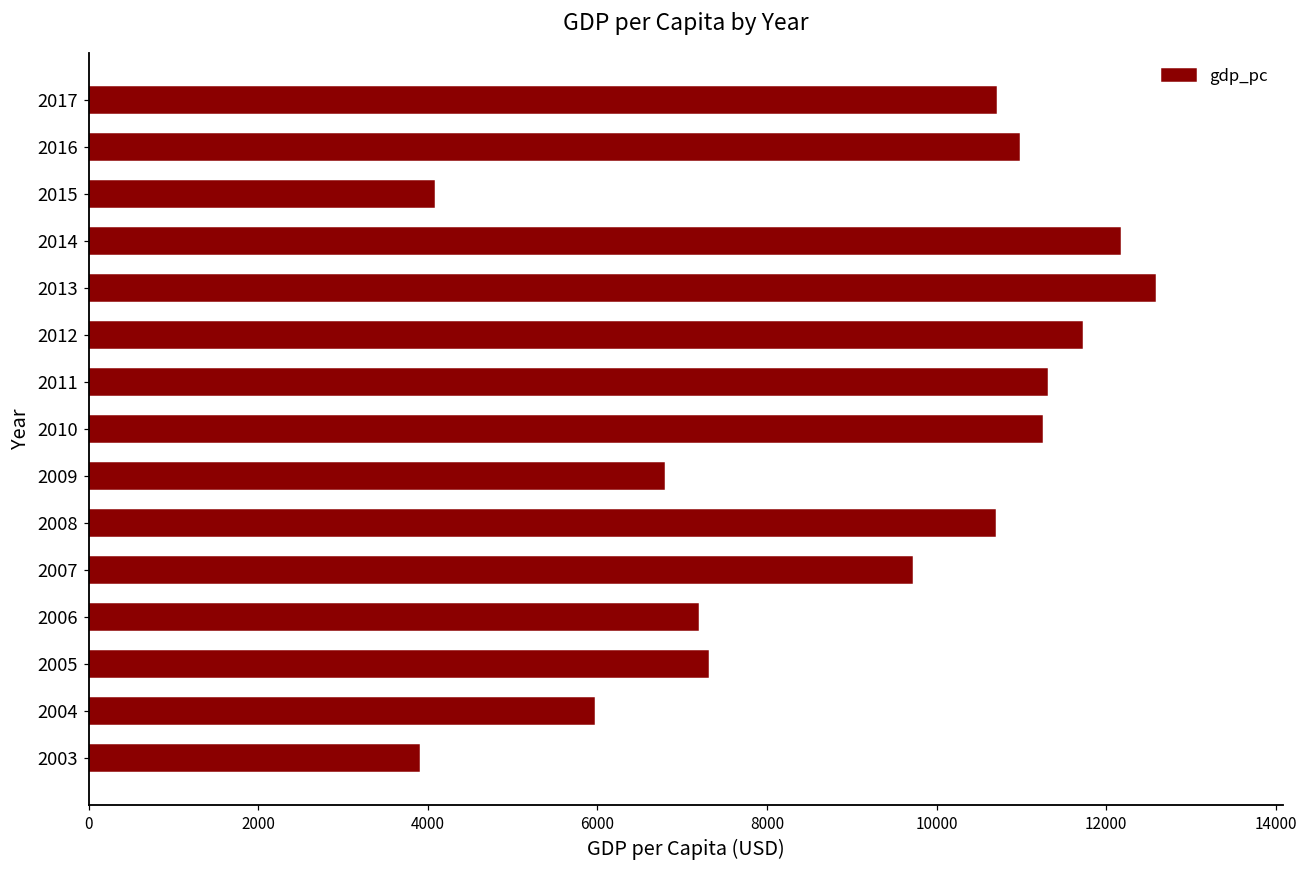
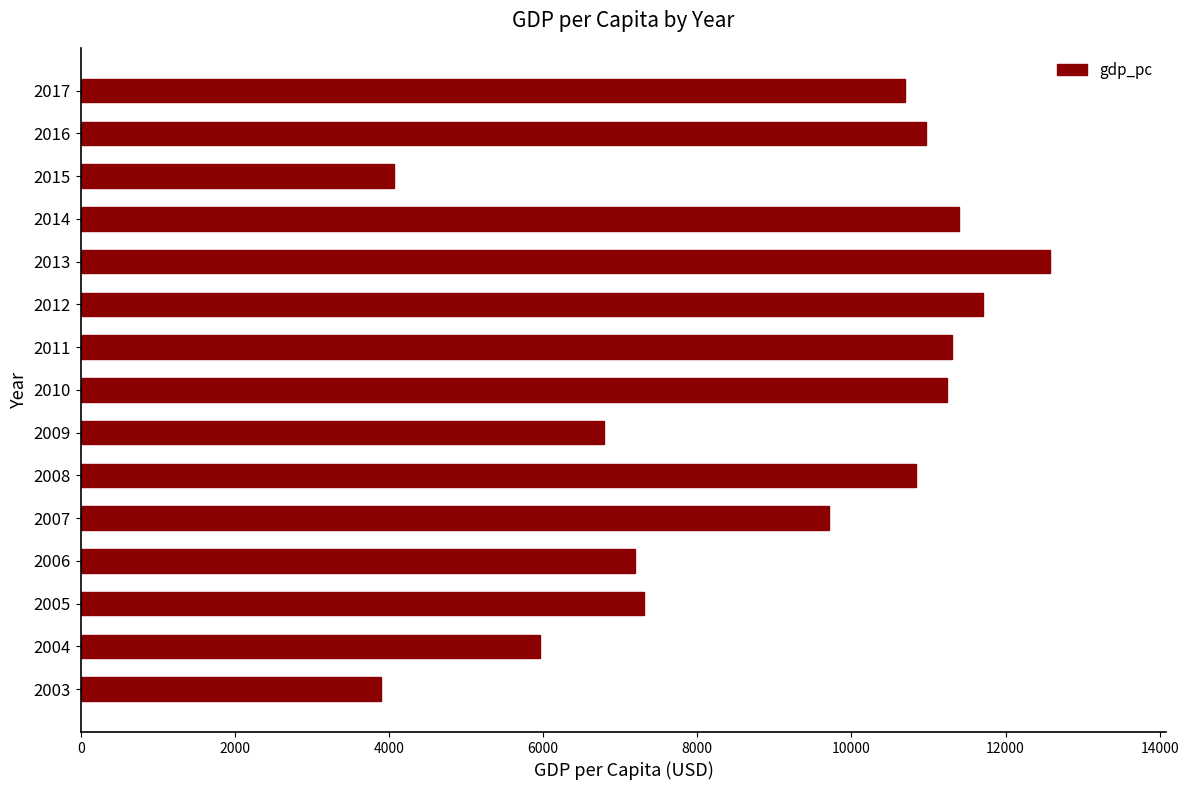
2014: 12200 -> 11400
2008: 10700 -> 10800
